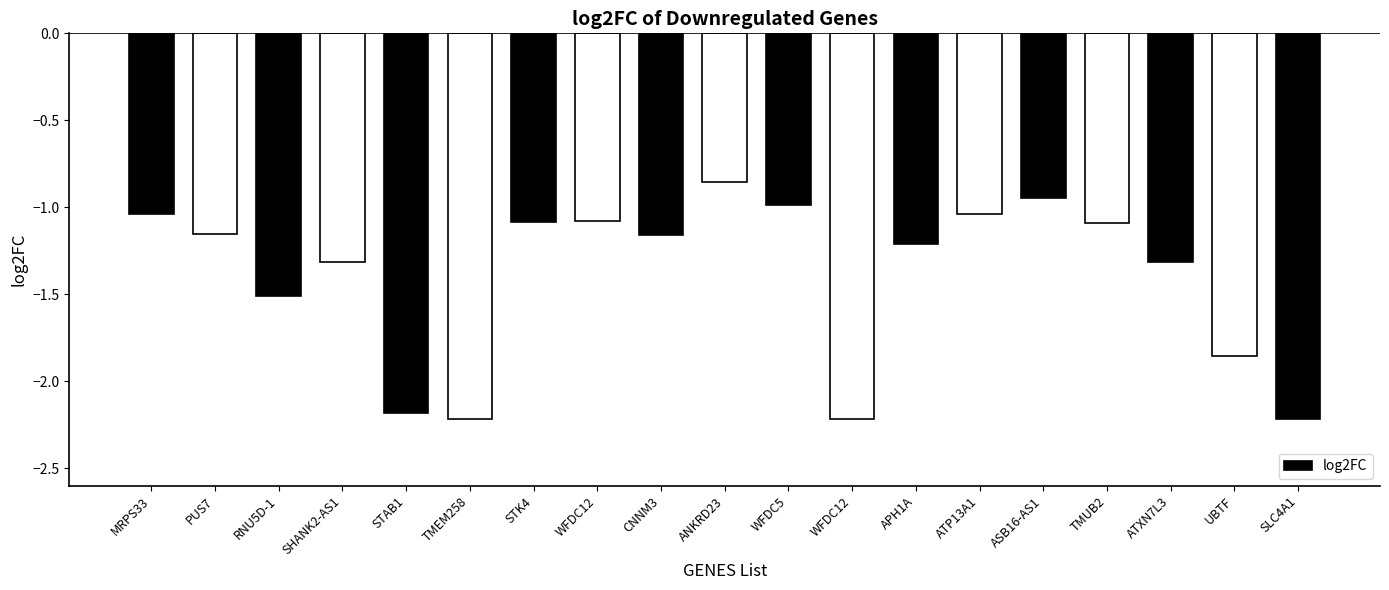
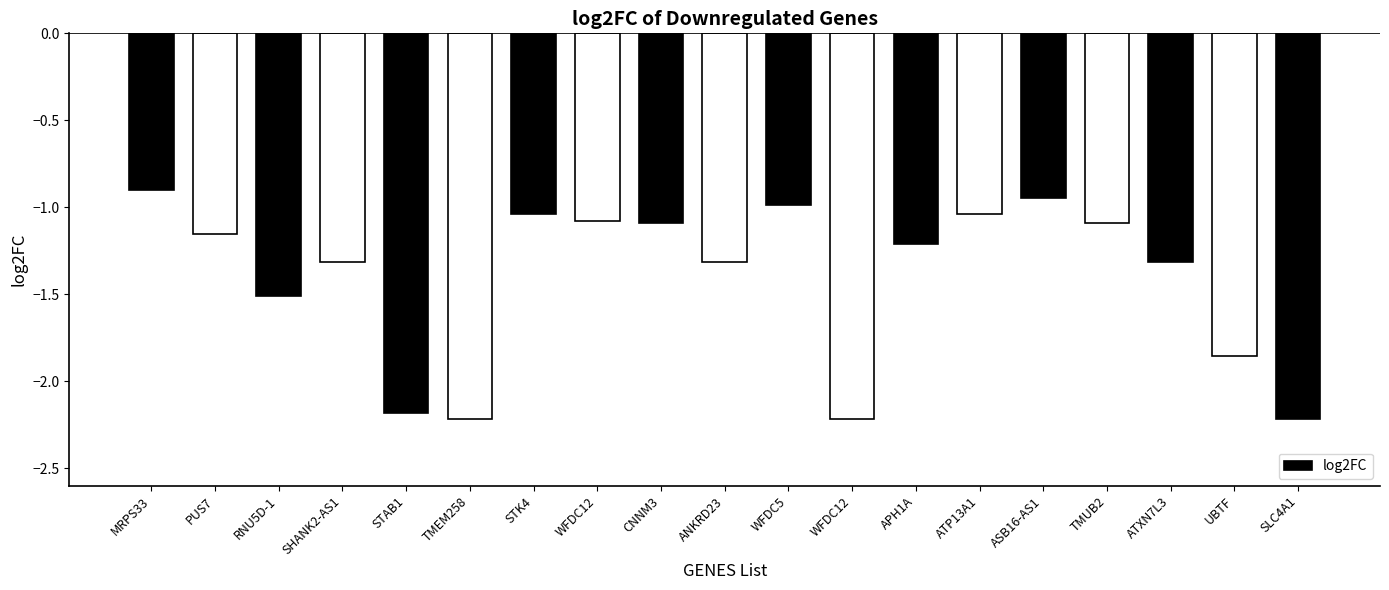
MRPS33: -1.04 -> -0.90
STK4: -1.09 -> -1.04
CNNM3: -1.16 -> -1.09
ANKRD23: -0.85 -> -1.31
